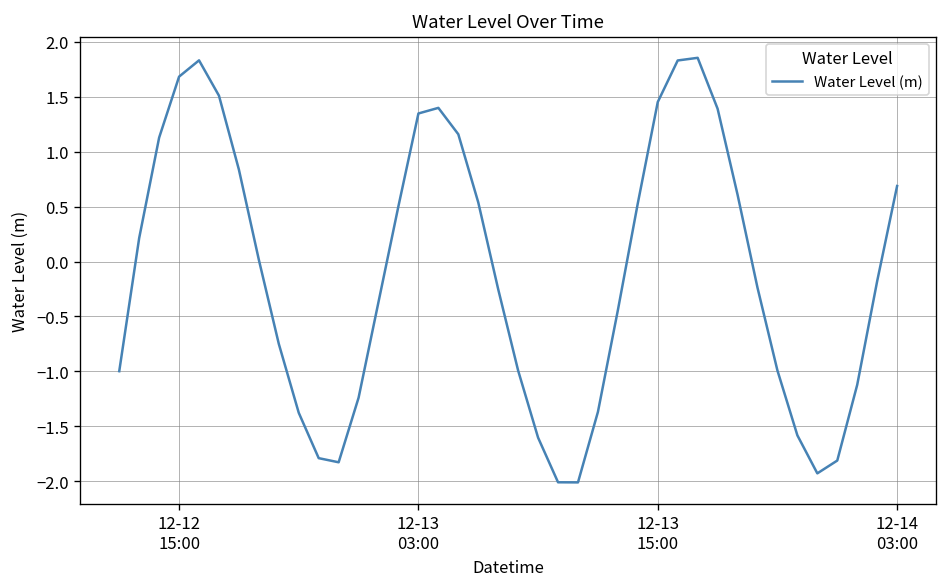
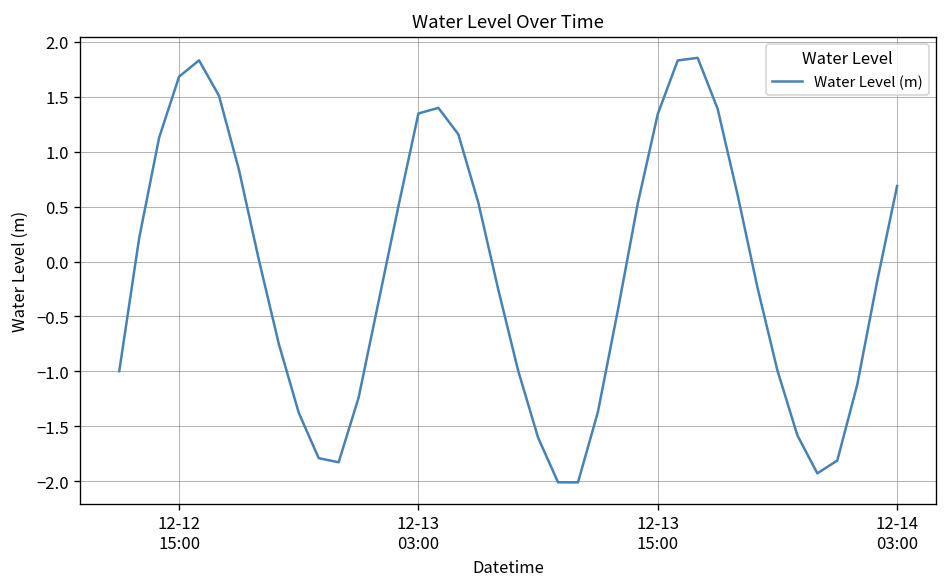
12-13 15:00: 1.5 -> 1.3
